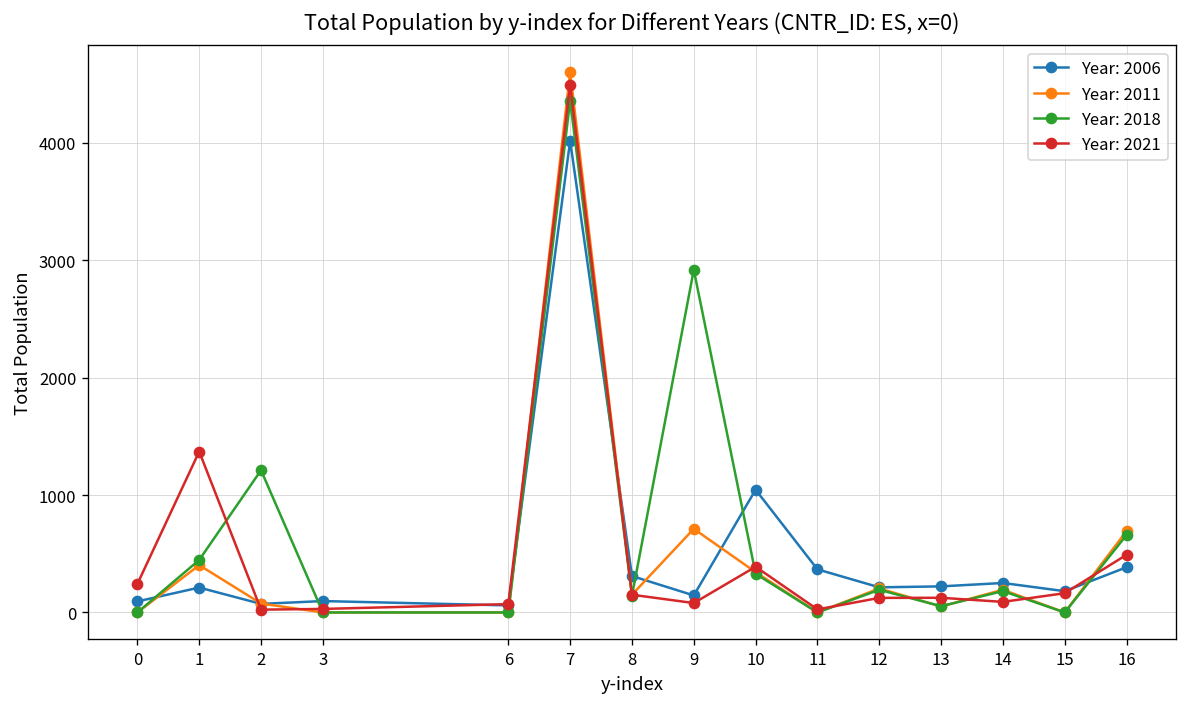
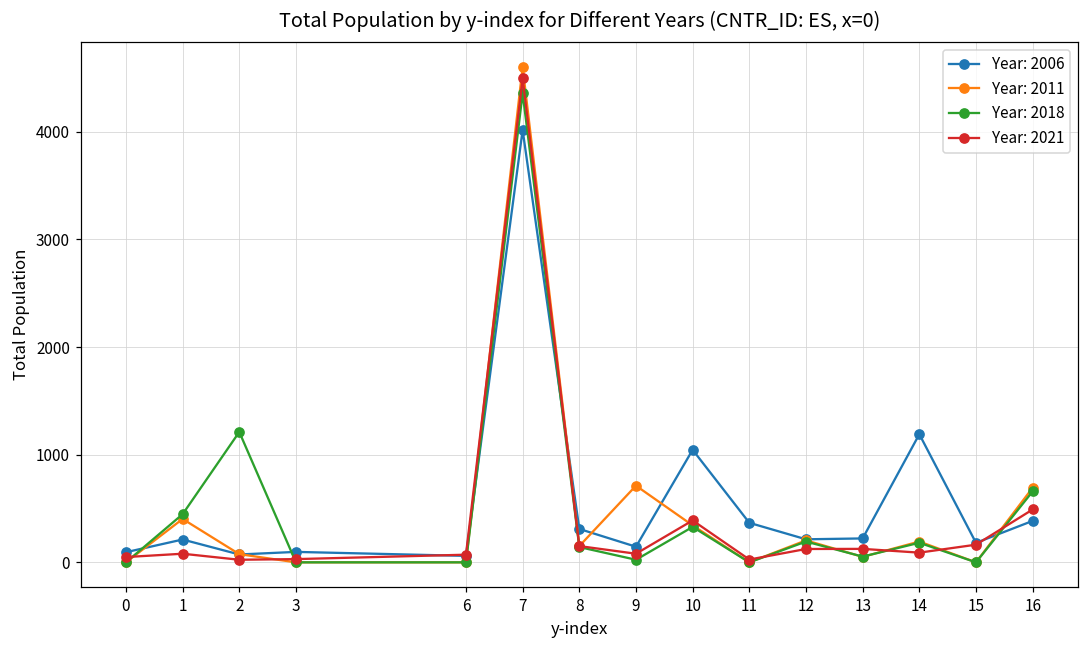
Year: 2021, 0: 200 -> 0
Year: 2021, 1: 1400 -> 100
Year: 2018, 9: 2900 -> 0
Year: 2006, 14: 300 -> 1200
